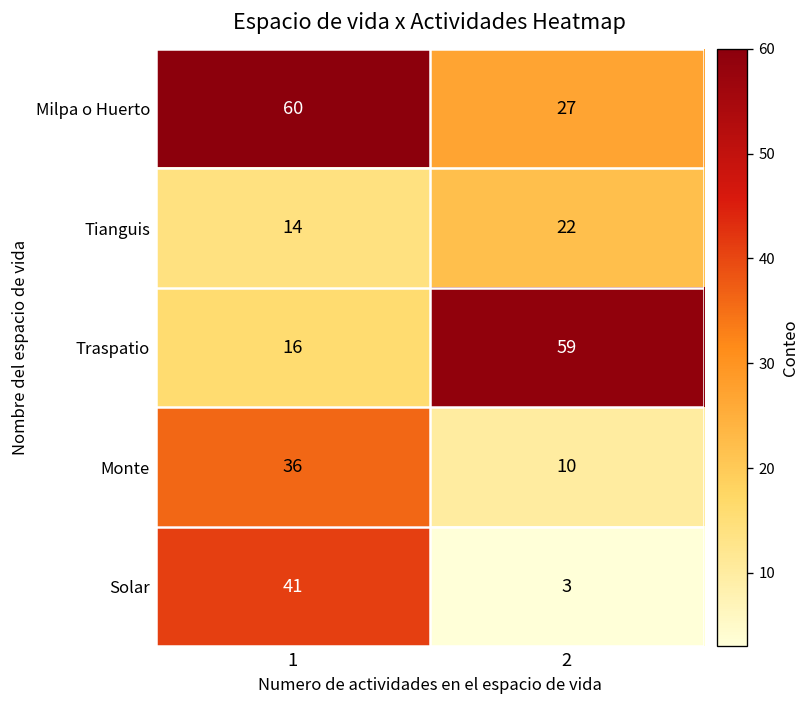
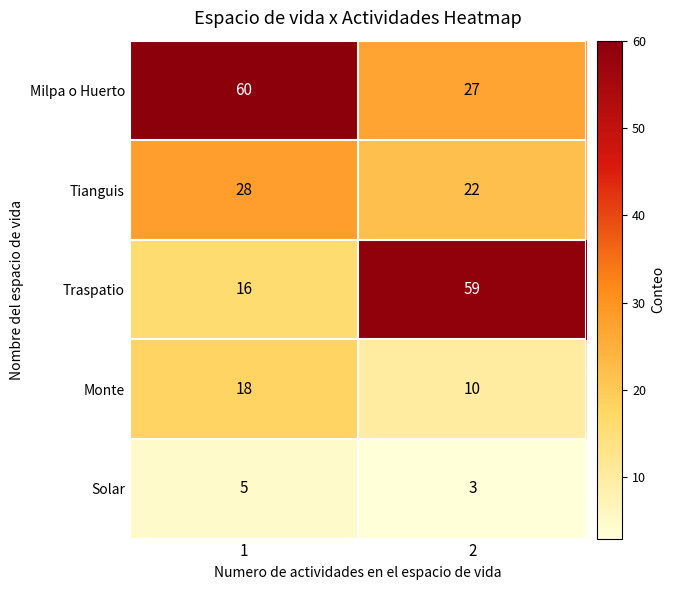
Tianguis, 1: 14 -> 28
Monte, 1: 36 -> 18
Solar, 1: 41 -> 5
